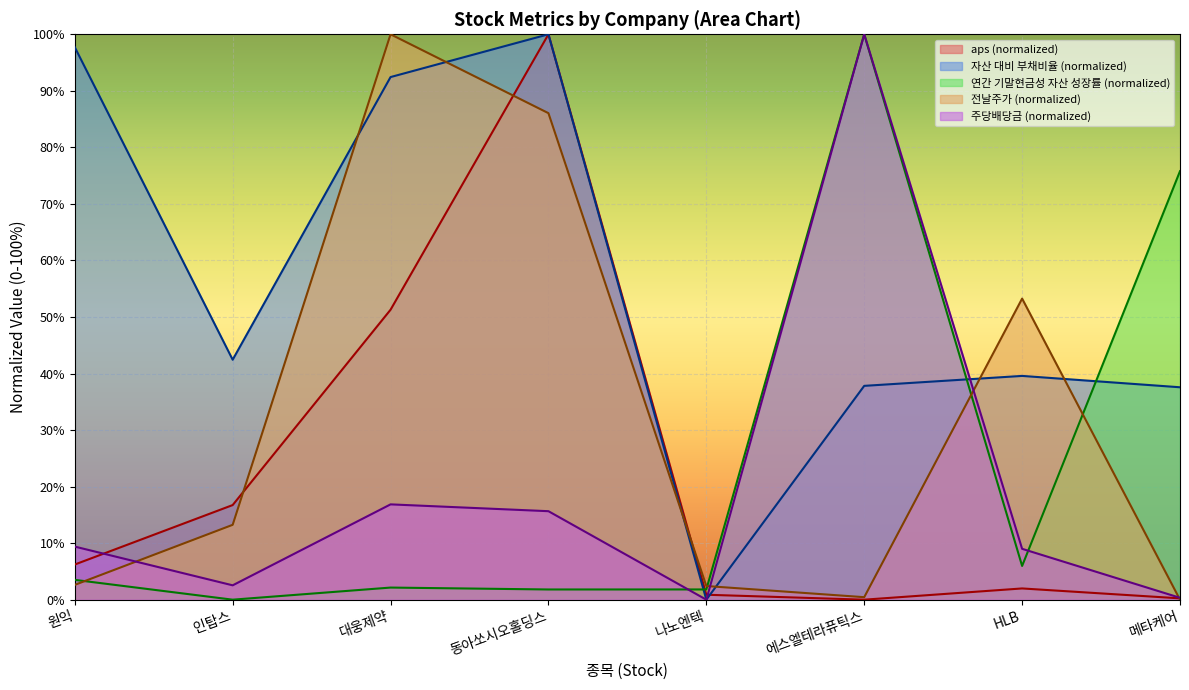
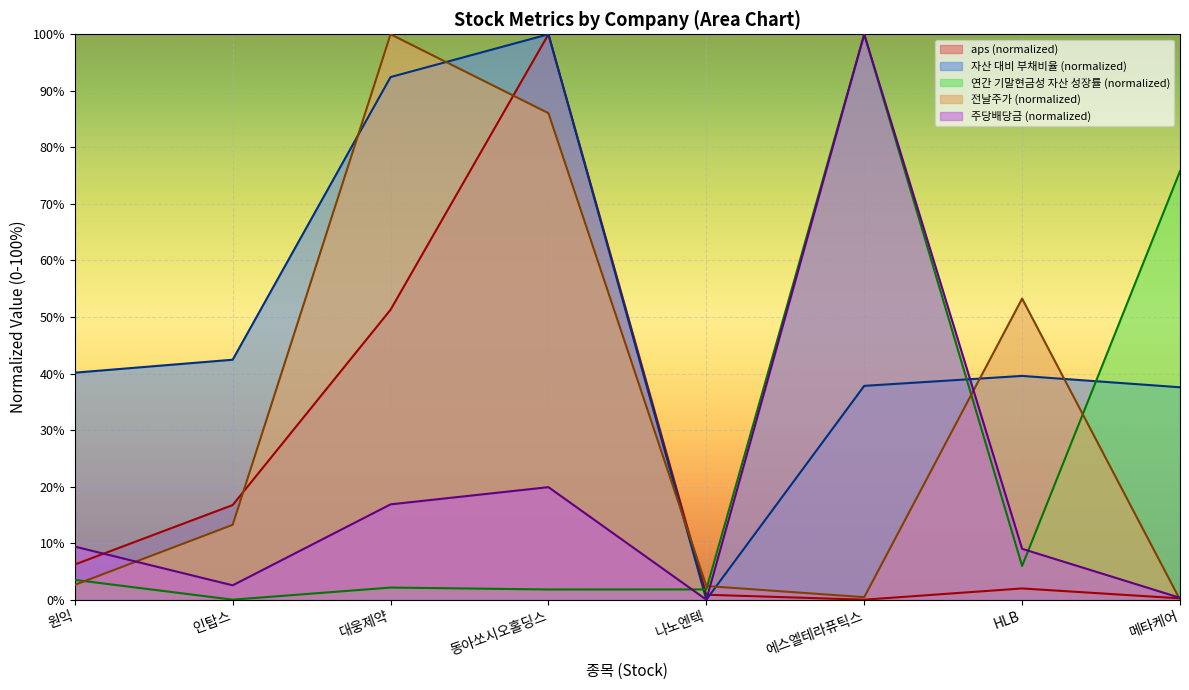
자산 대비 부채비율 (normalized), 원익: 98% -> 40%
주당배당금 (normalized), 동아쏘시오홀딩스: 16% -> 20%
